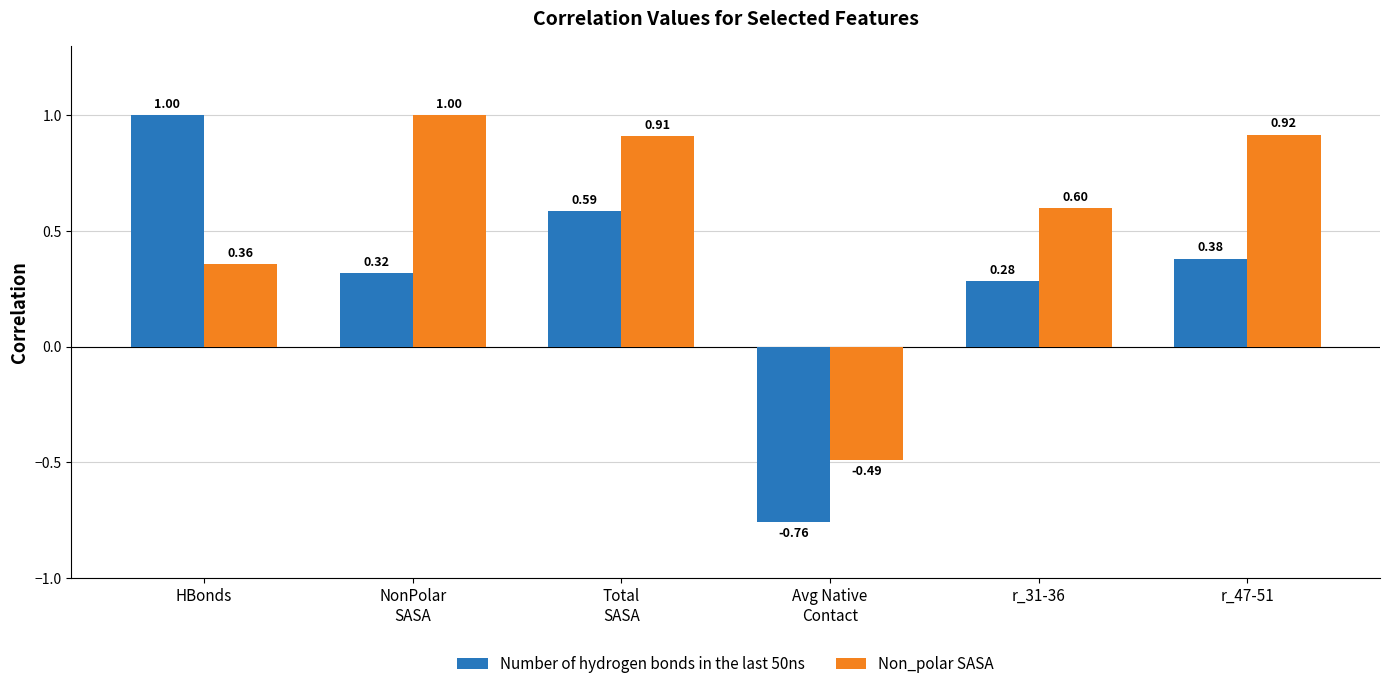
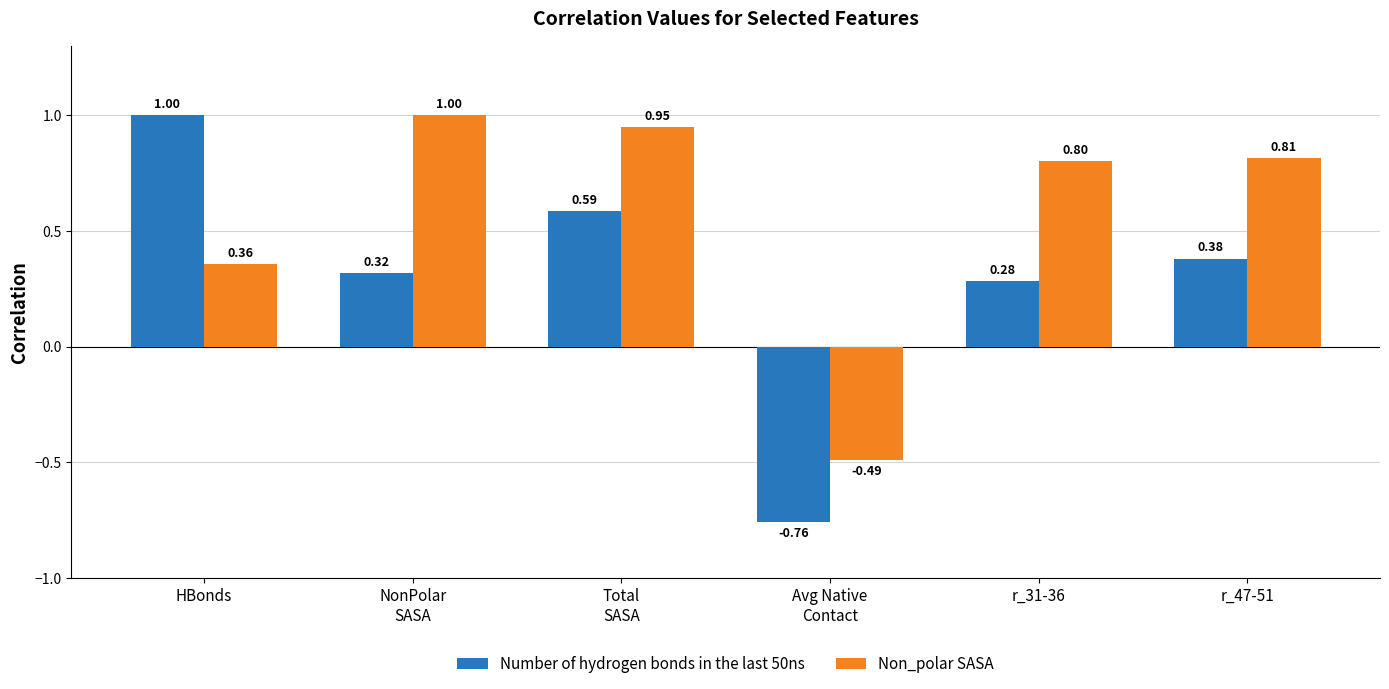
Non_polar SASA, Total SASA: 0.91 -> 0.95
Non_polar SASA, r_31-36: 0.60 -> 0.80
Non_polar SASA, r_47-51: 0.92 -> 0.81
